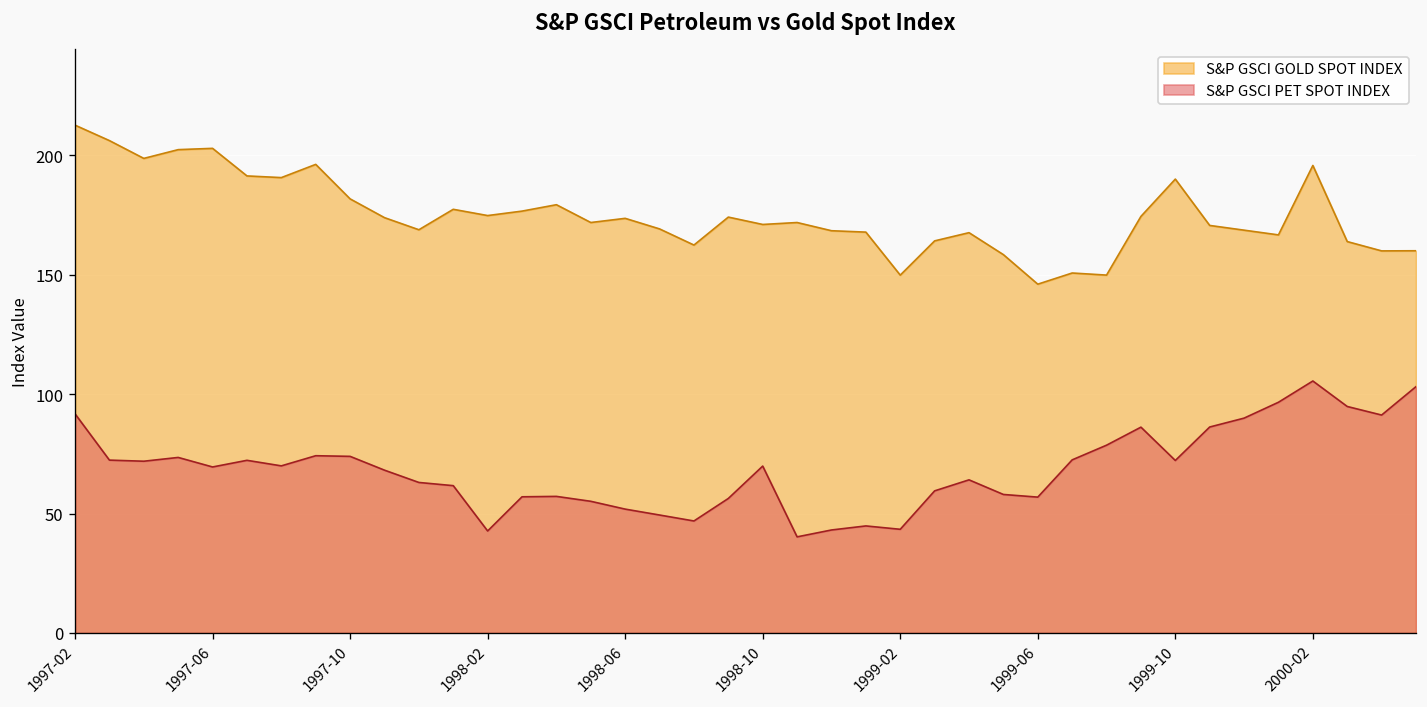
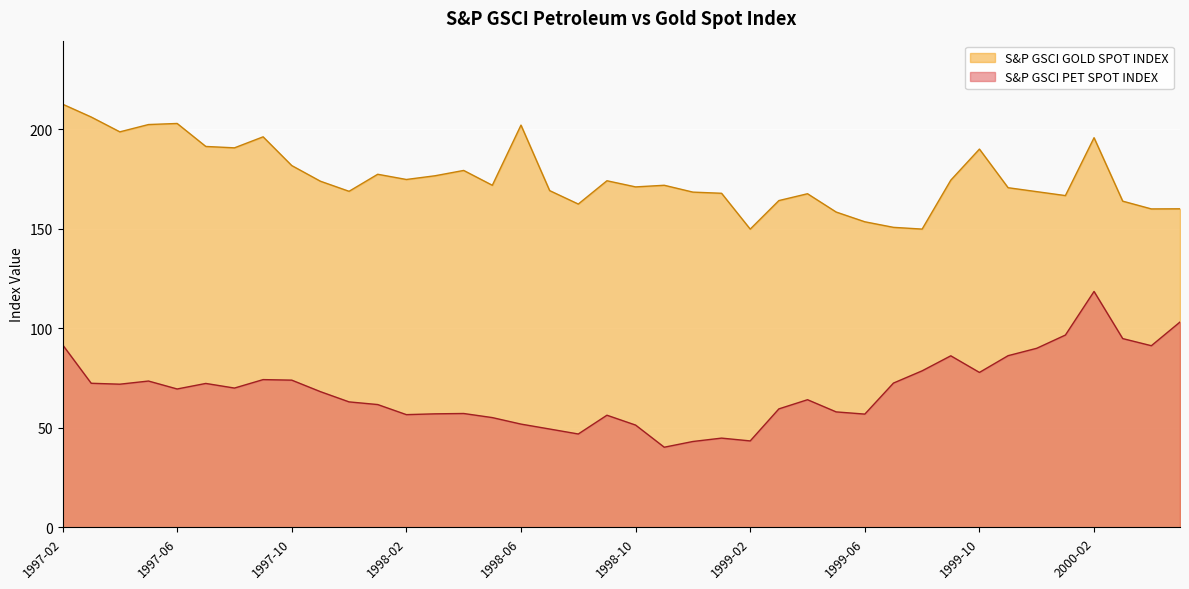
S&P GSCI PET SPOT INDEX, 1998-02: 43 -> 57
S&P GSCI GOLD SPOT INDEX, 1998-06: 174 -> 202
S&P GSCI PET SPOT INDEX, 1998-10: 70 -> 51
S&P GSCI GOLD SPOT INDEX, 1999-06: 146 -> 153
S&P GSCI PET SPOT INDEX, 1999-10: 72 -> 78
S&P GSCI PET SPOT INDEX, 2000-02: 105 -> 118
